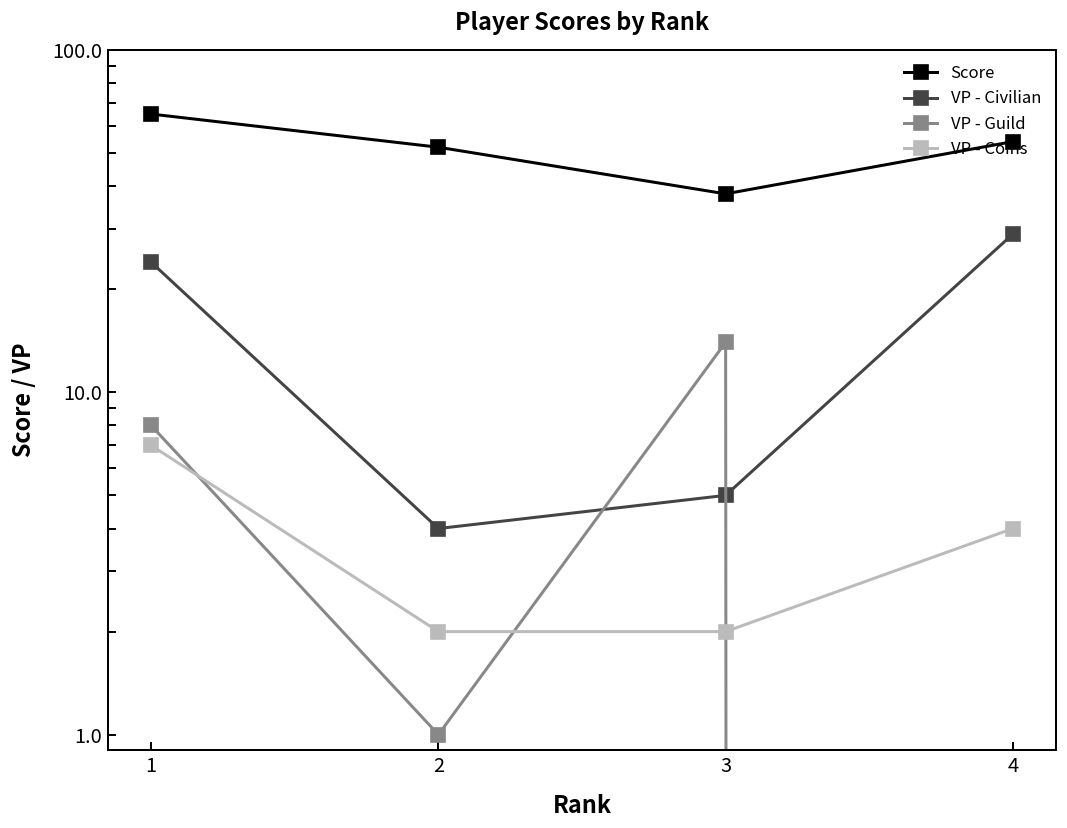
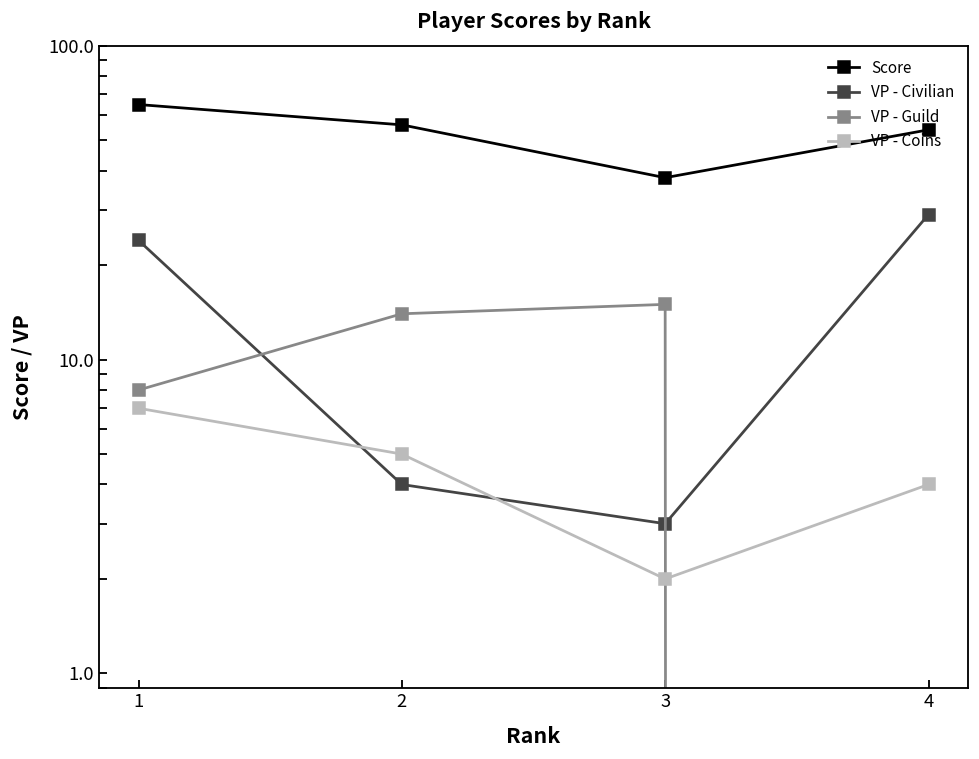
Score, 2: 52 -> 56
VP - Guild, 2: 1 -> 14
VP - Coins, 2: 2 -> 5
VP - Civilian, 3: 5 -> 3
VP - Guild, 3: 14 -> 15
